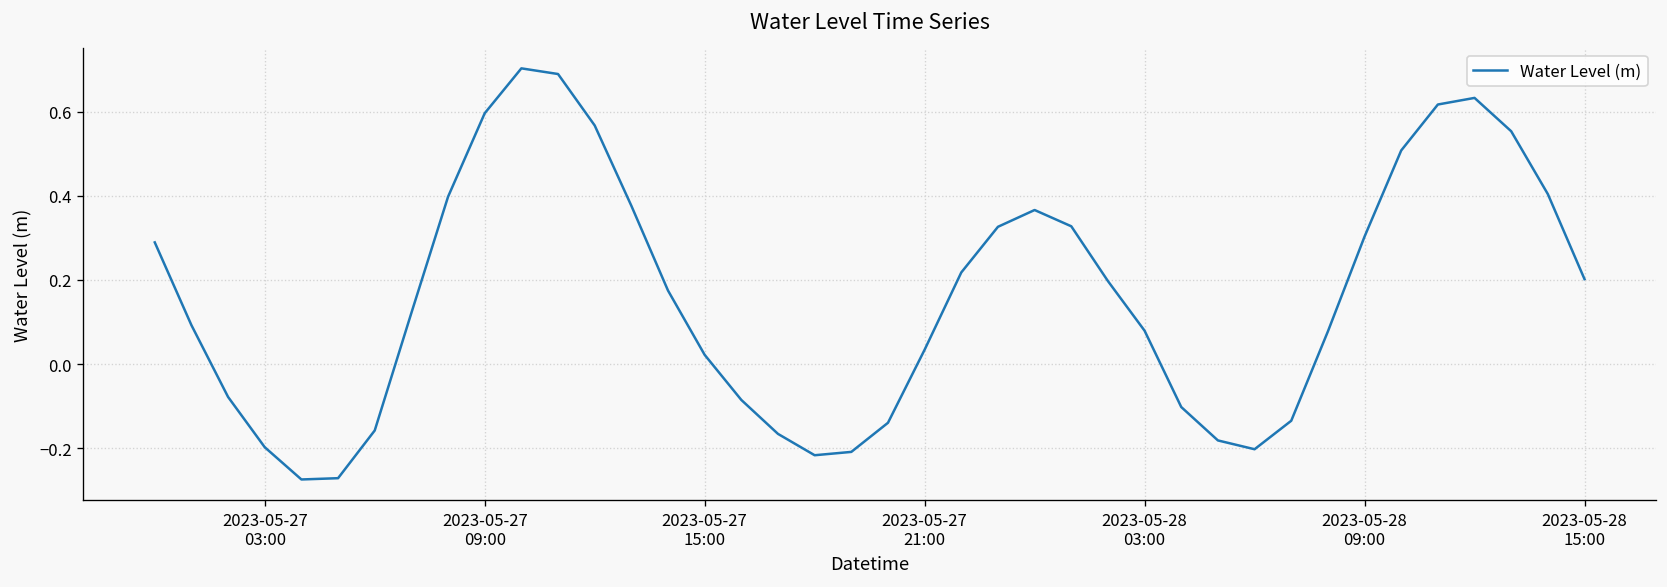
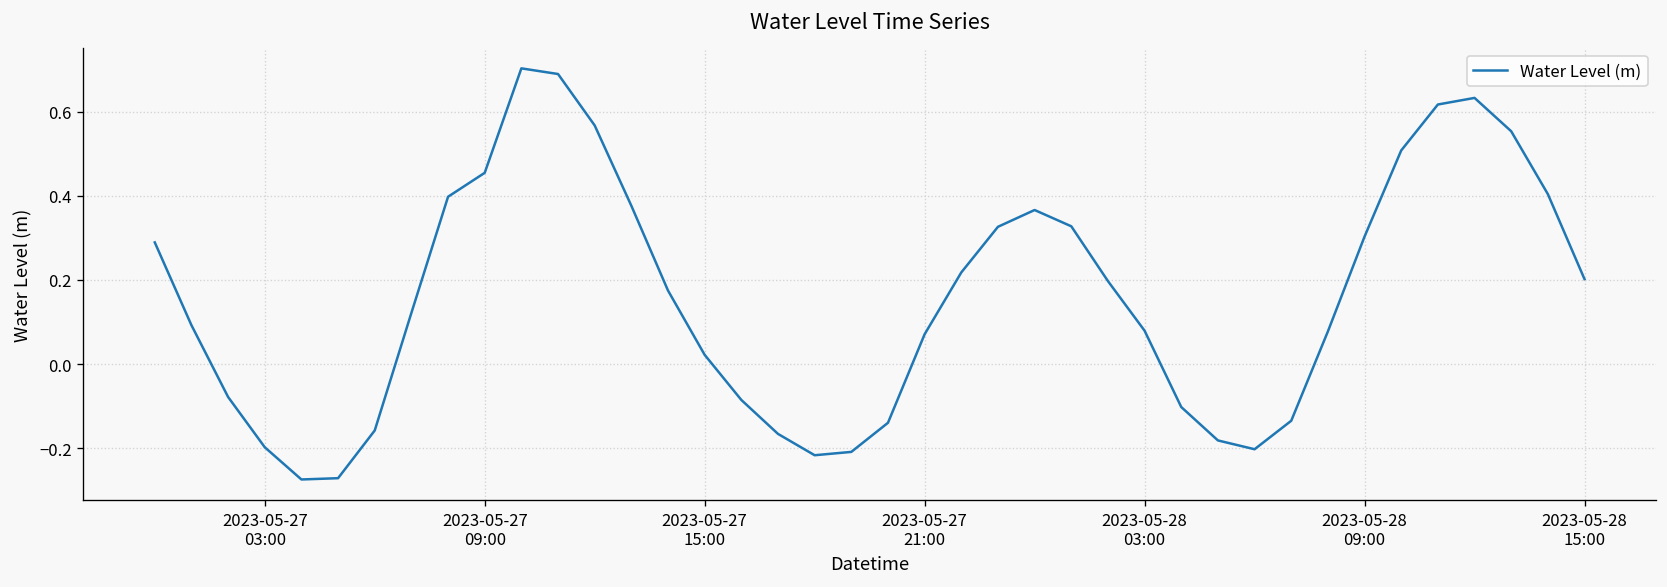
2023-05-27 09:00: 0.60 -> 0.45
2023-05-27 21:00: 0.03 -> 0.07
